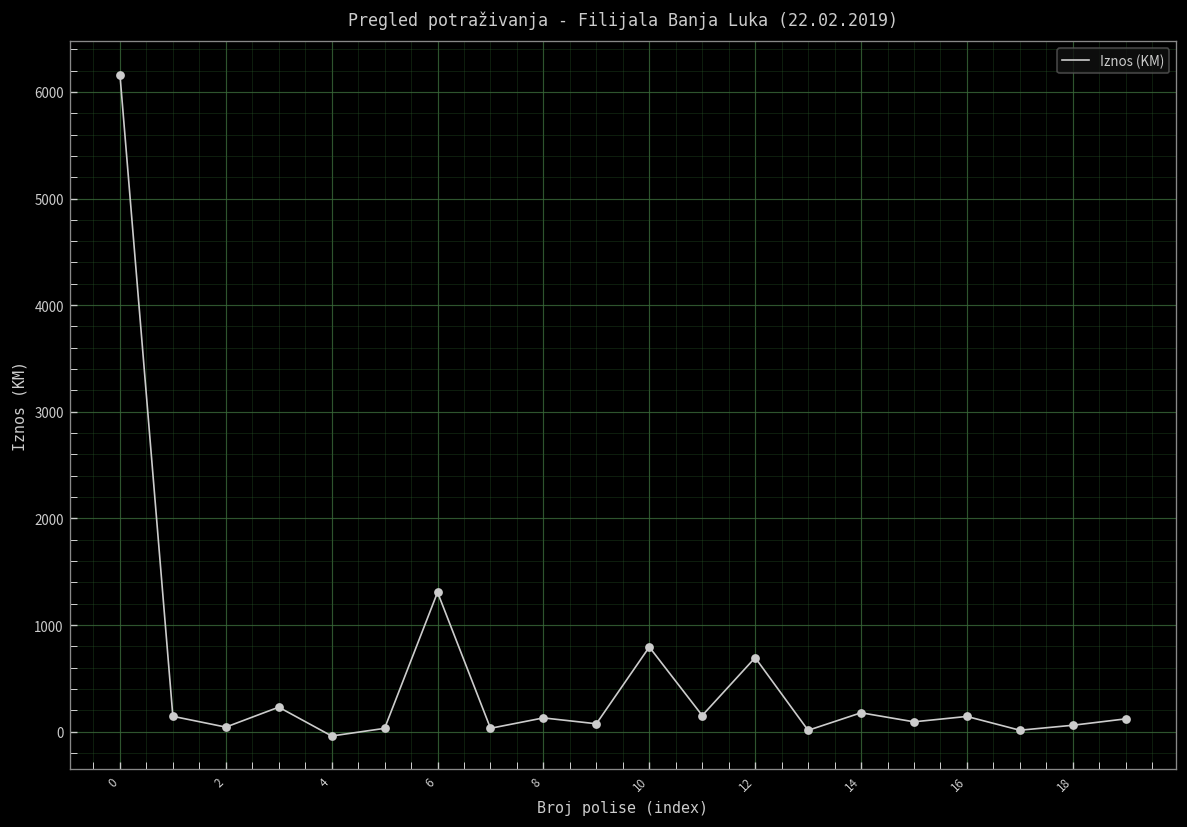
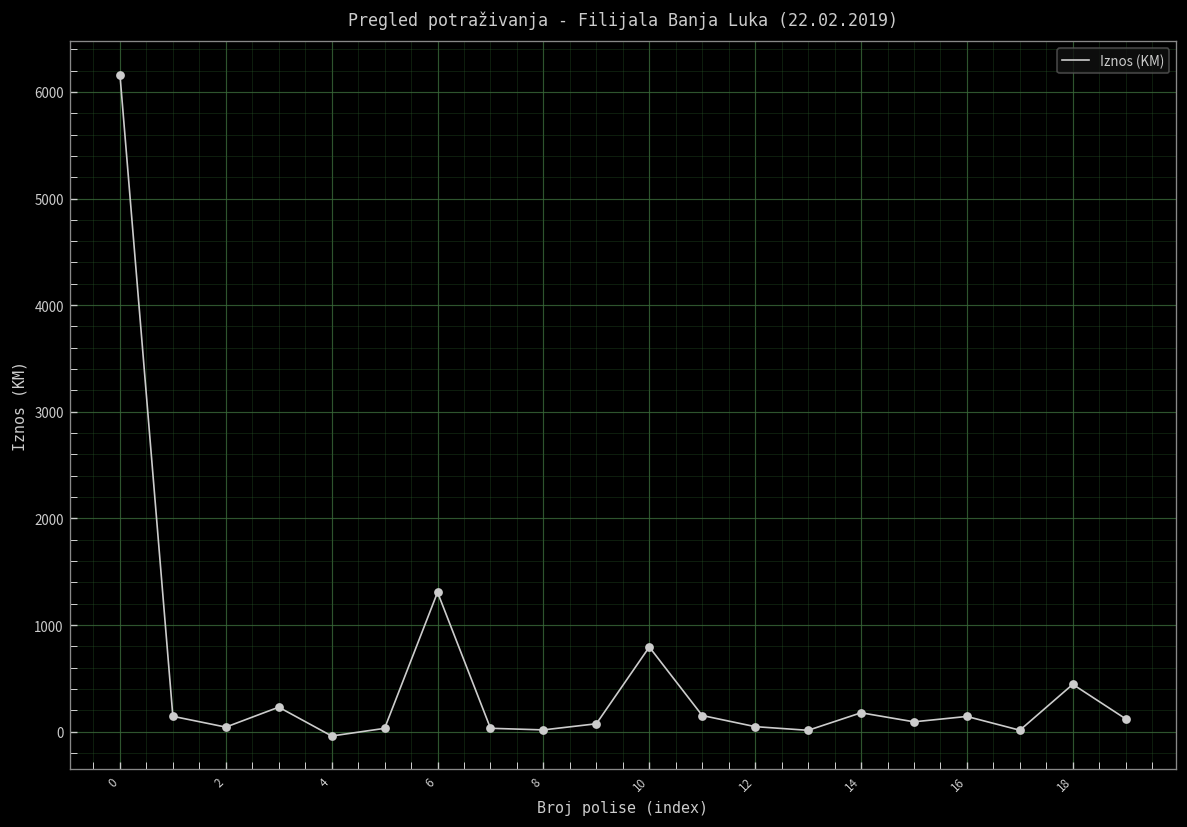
8: 100 -> 0
12: 700 -> 0
18: 100 -> 400
